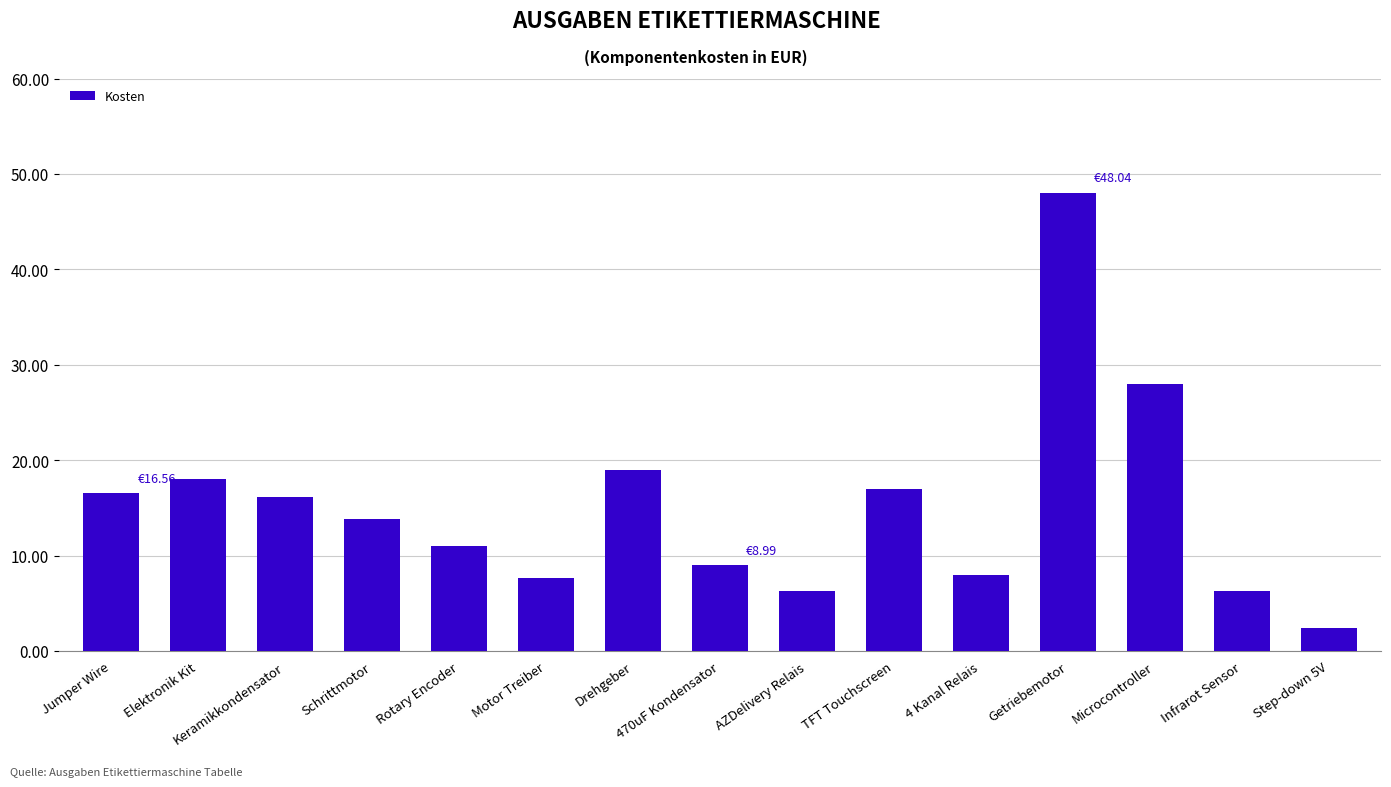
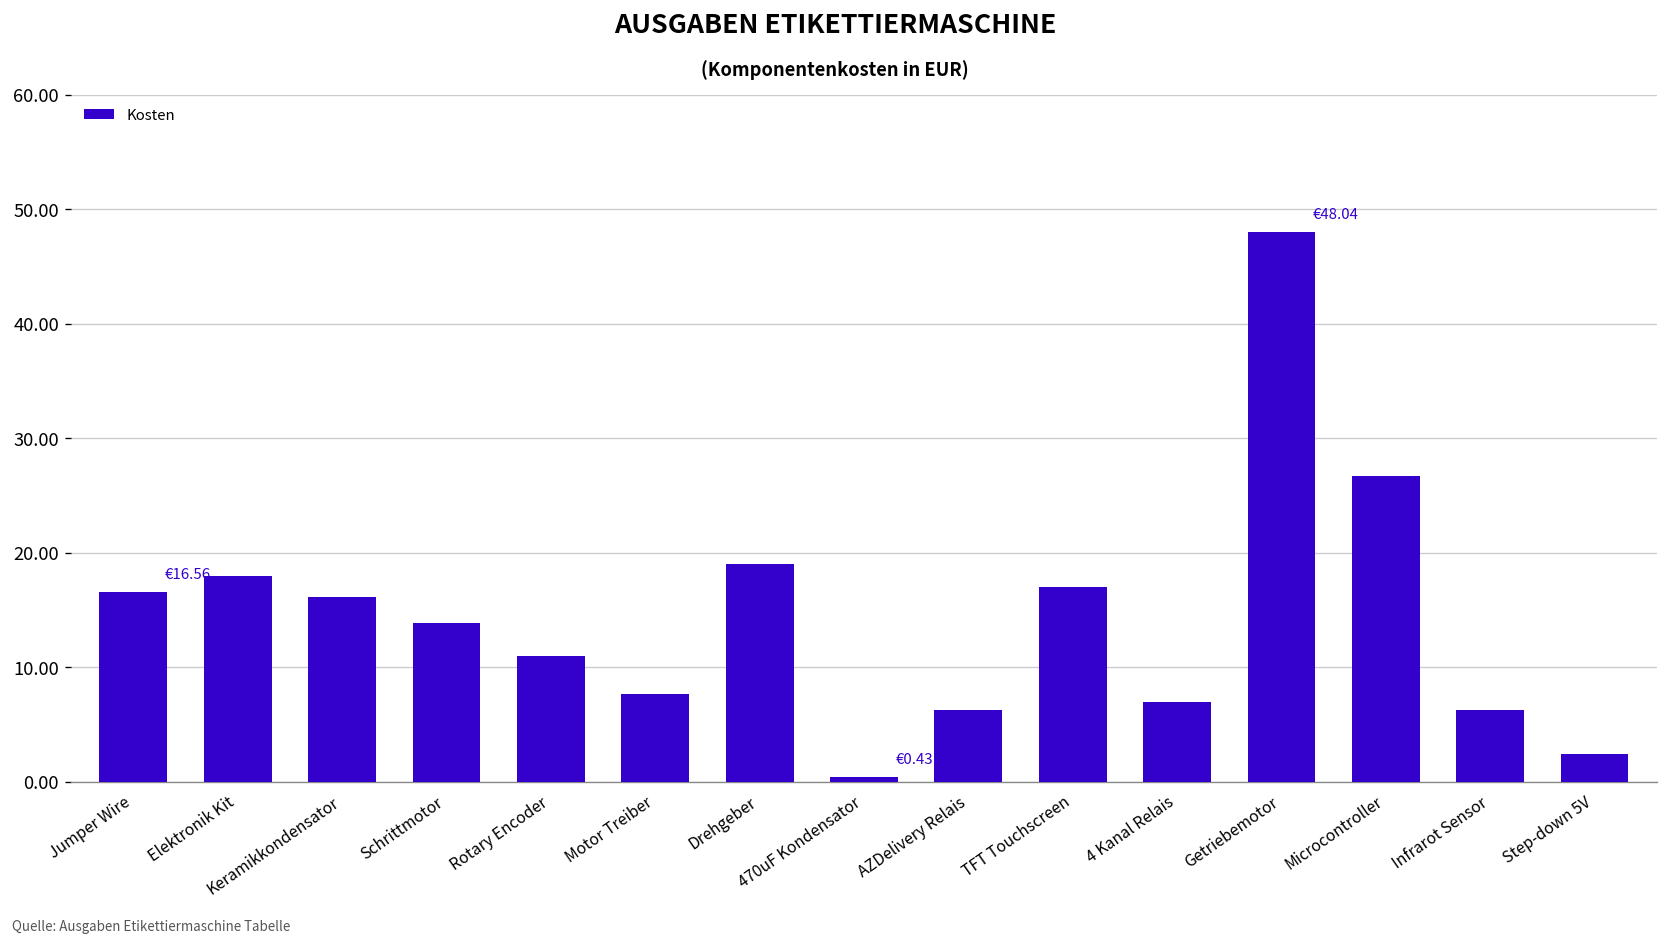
470uF Kondensator: €8.99 -> €0.43
4 Kanal Relais: 8 -> 7
Microcontroller: 28 -> 27
